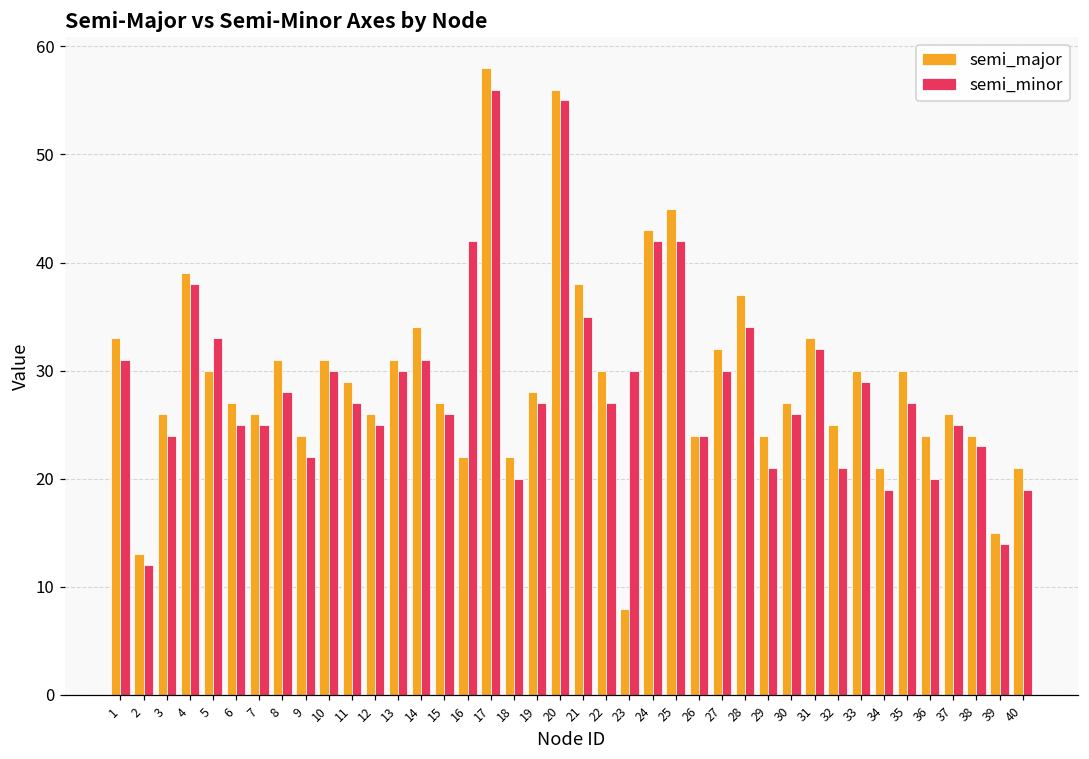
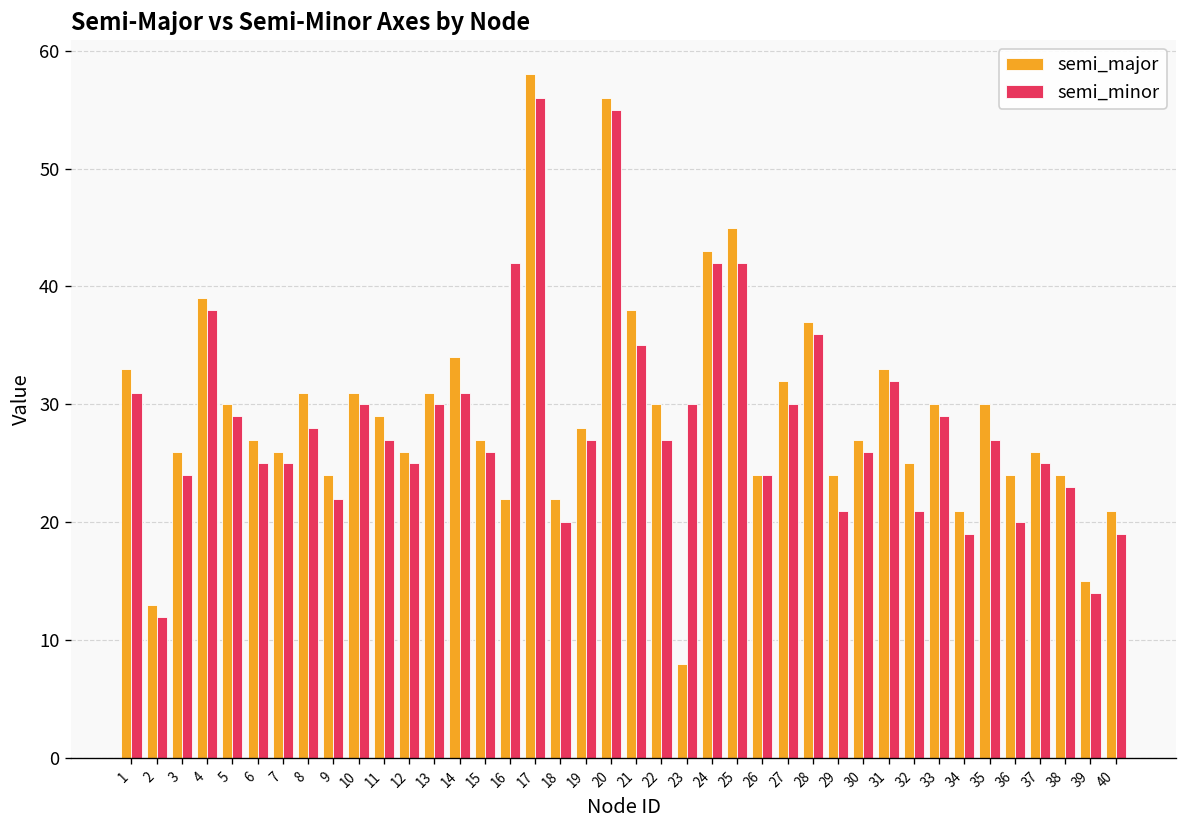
semi_minor, 5: 33 -> 29
semi_minor, 28: 34 -> 36
